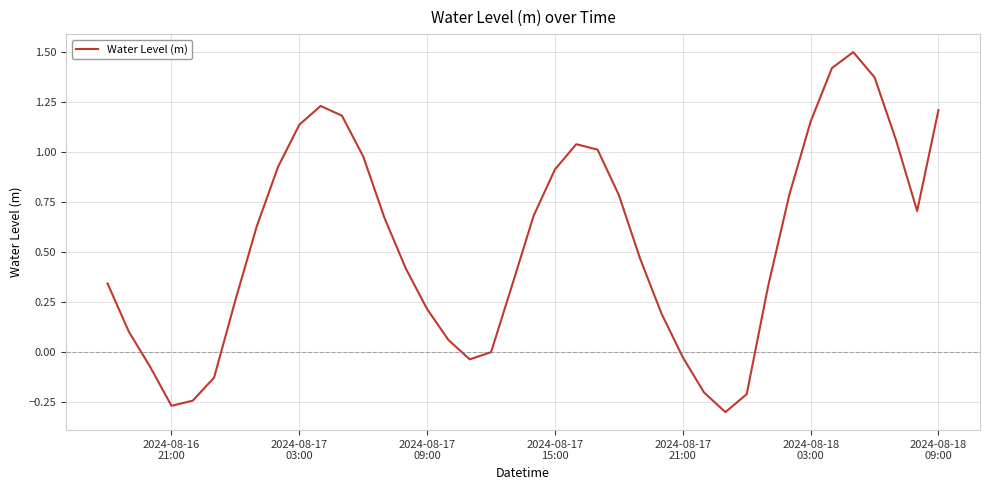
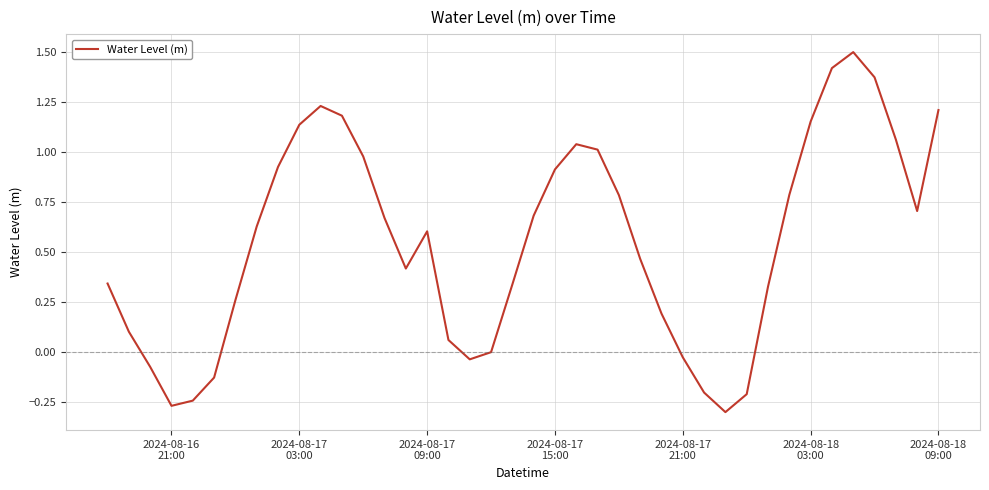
2024-08-17 09:00: 0.22 -> 0.60
